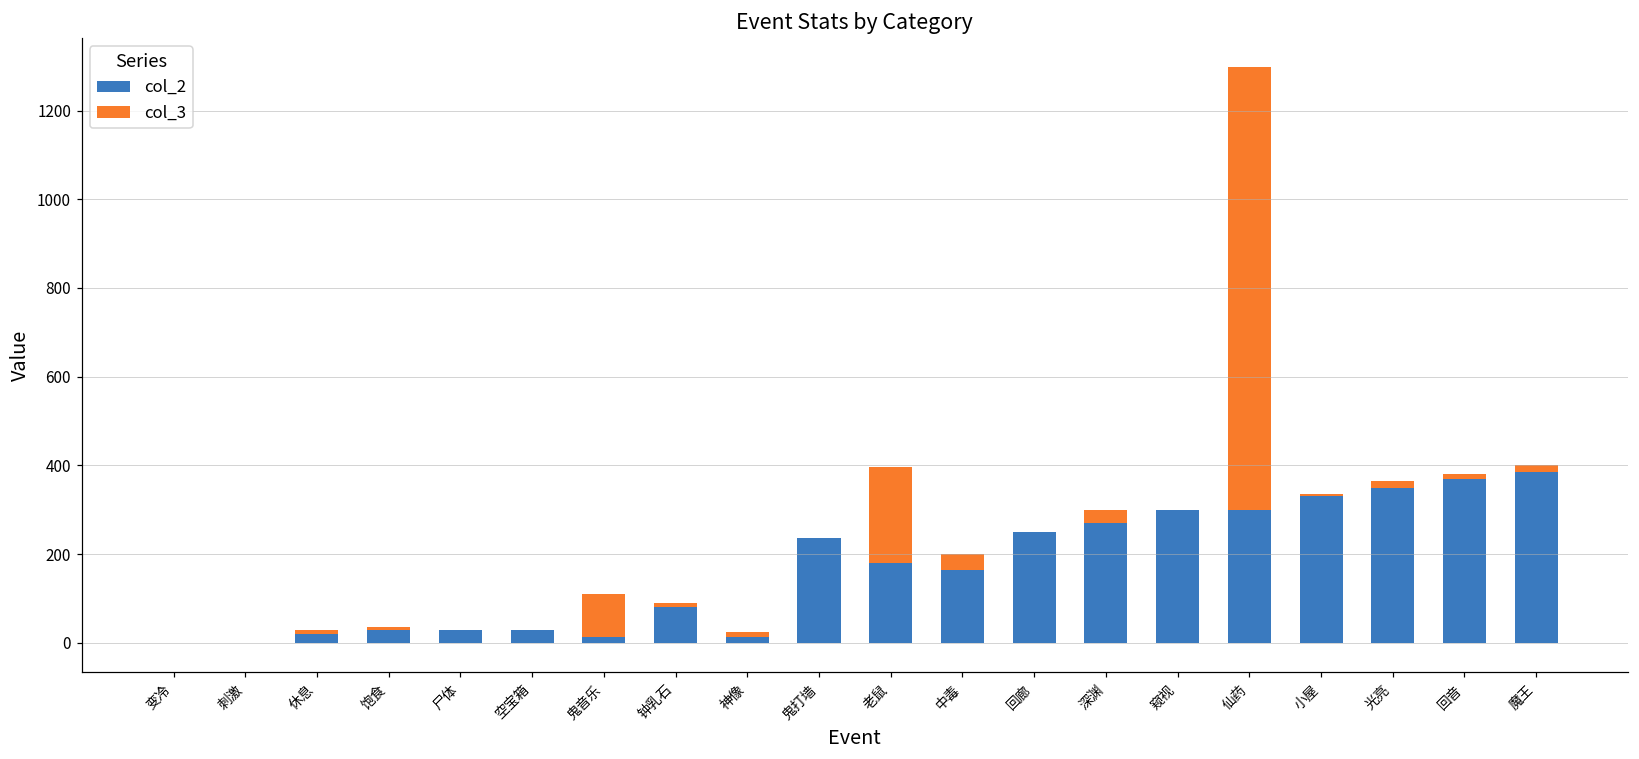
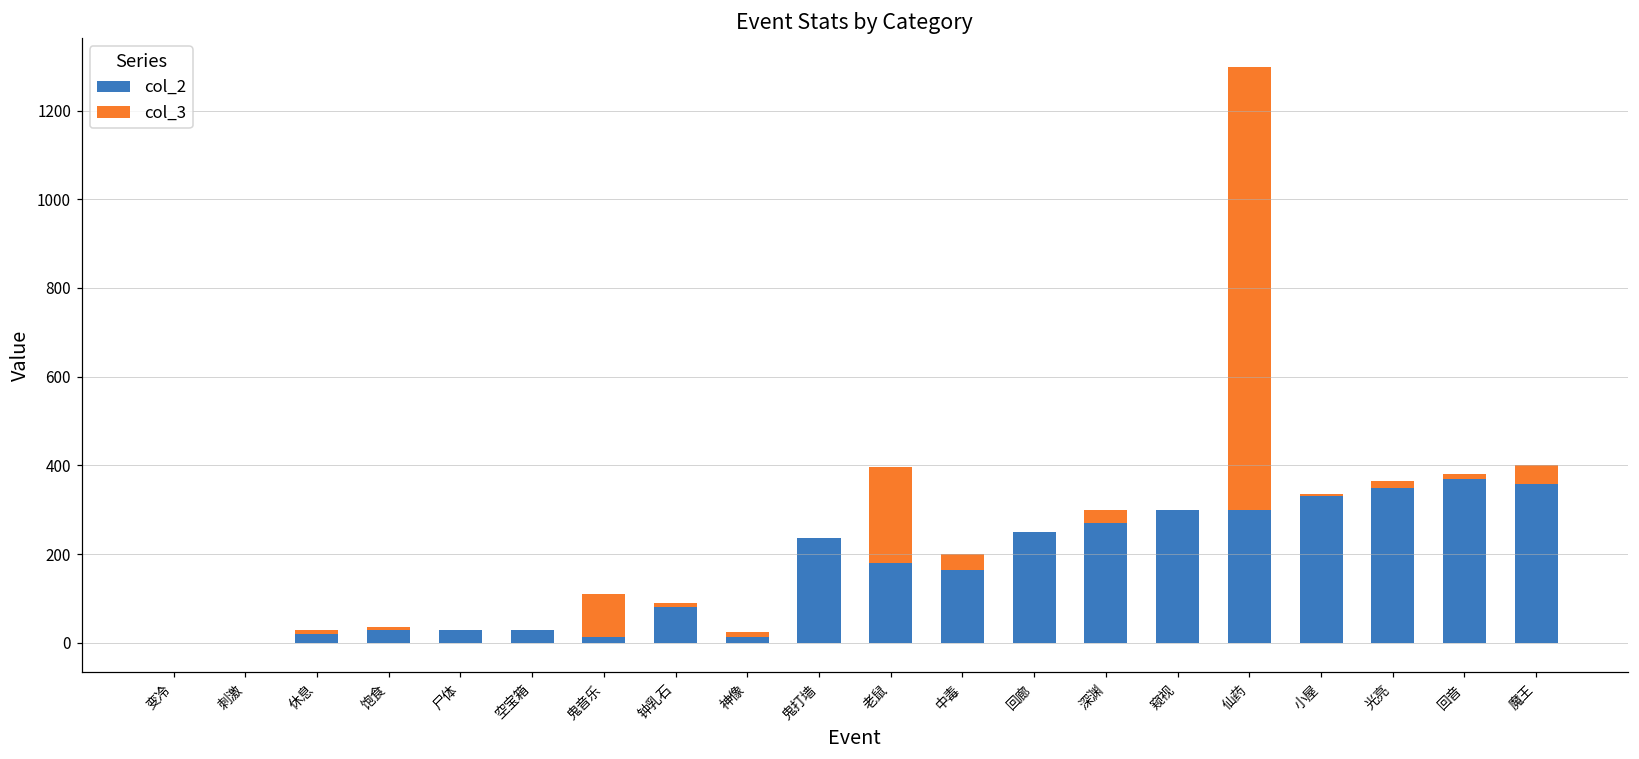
col_3, 魔王: -20 -> -40
